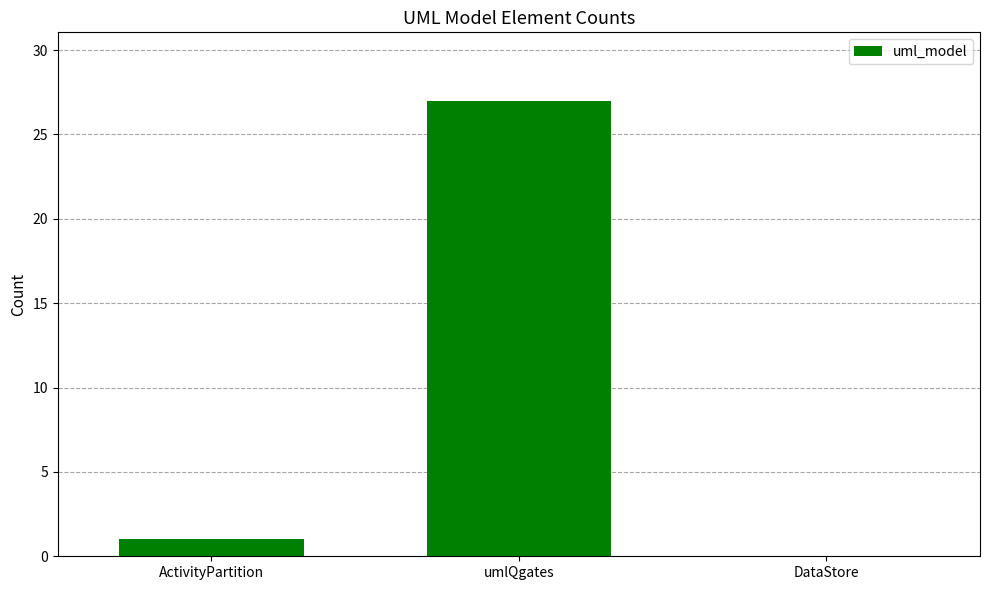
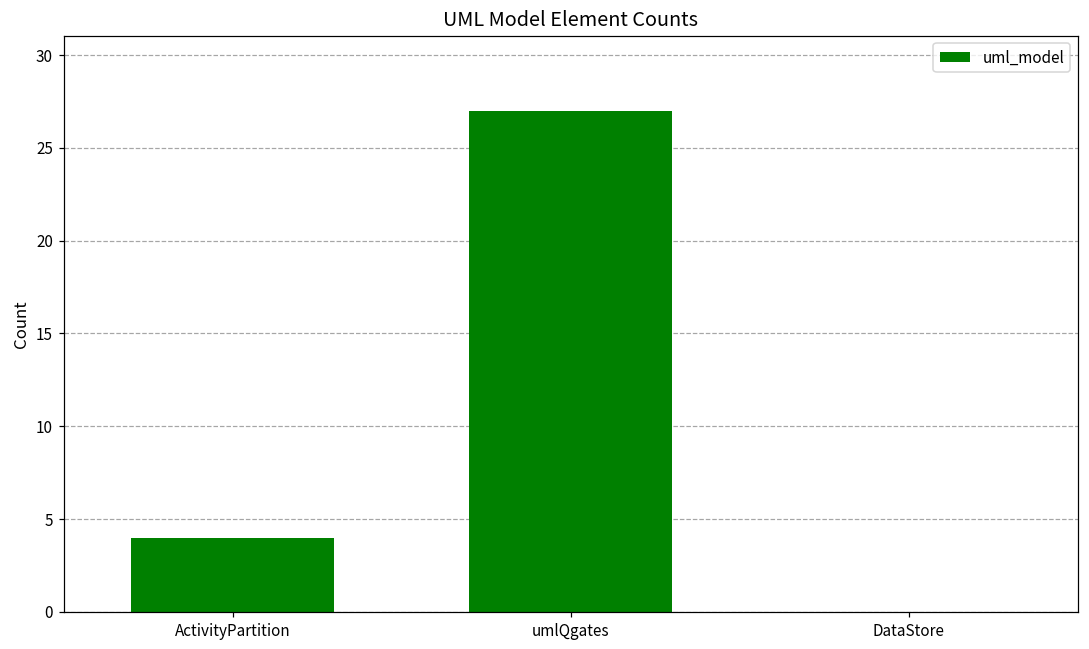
ActivityPartition: 1 -> 4
